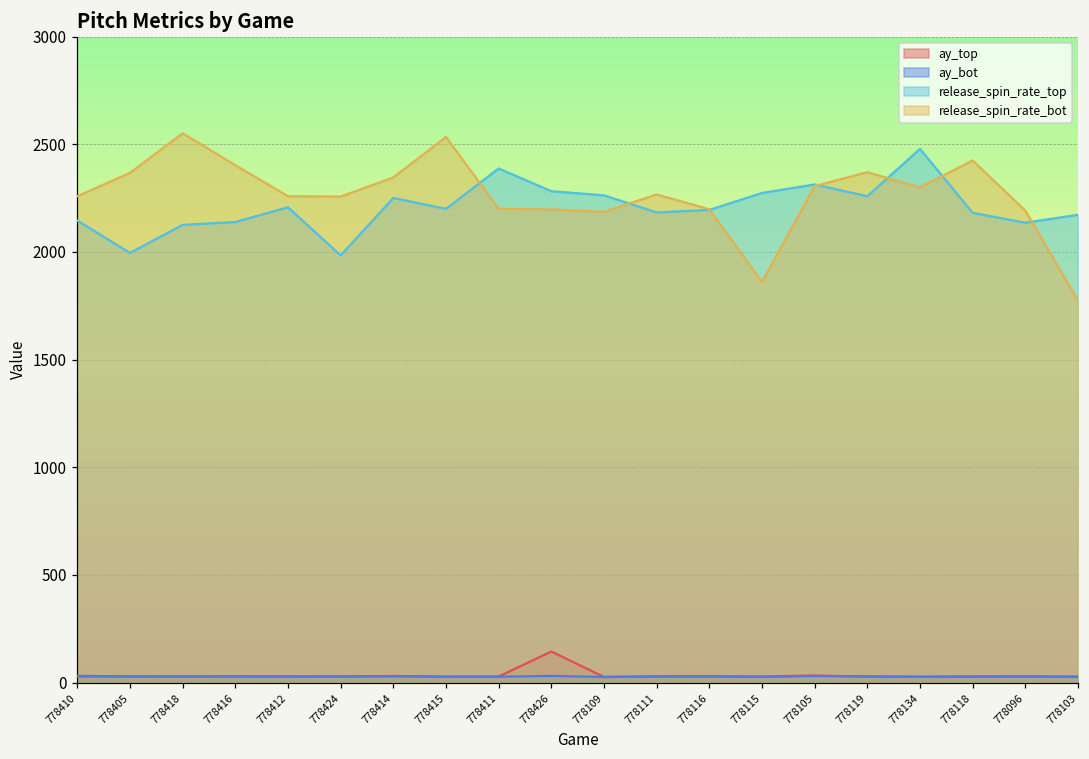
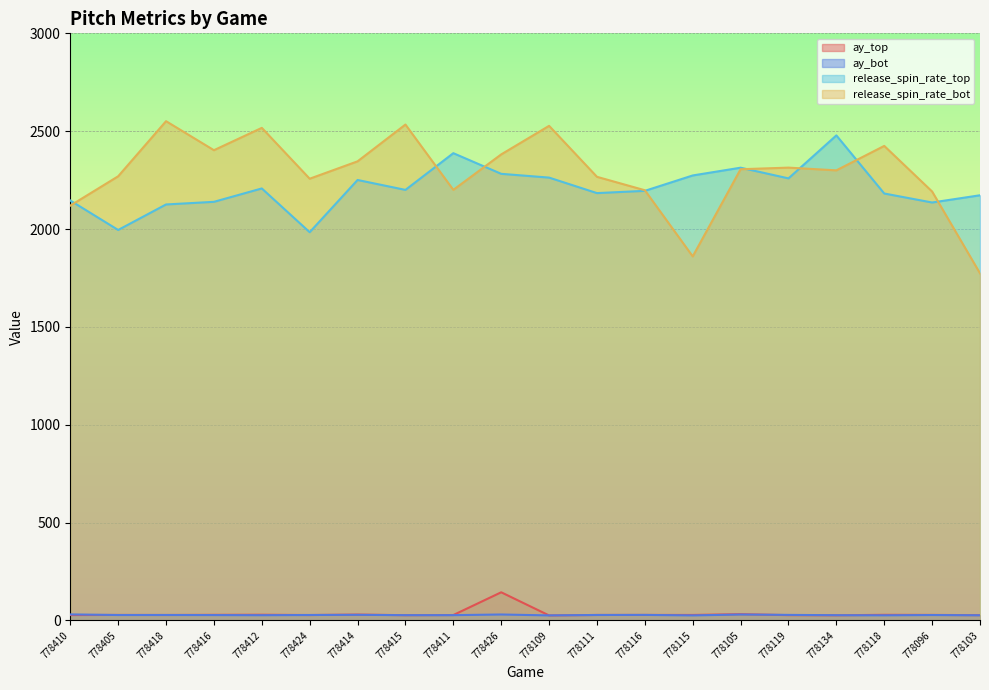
release_spin_rate_bot, 778410: 2260 -> 2120
release_spin_rate_bot, 778405: 2370 -> 2270
release_spin_rate_bot, 778412: 2260 -> 2520
release_spin_rate_bot, 778426: 2200 -> 2380
release_spin_rate_bot, 778109: 2190 -> 2530
release_spin_rate_bot, 778119: 2370 -> 2310
